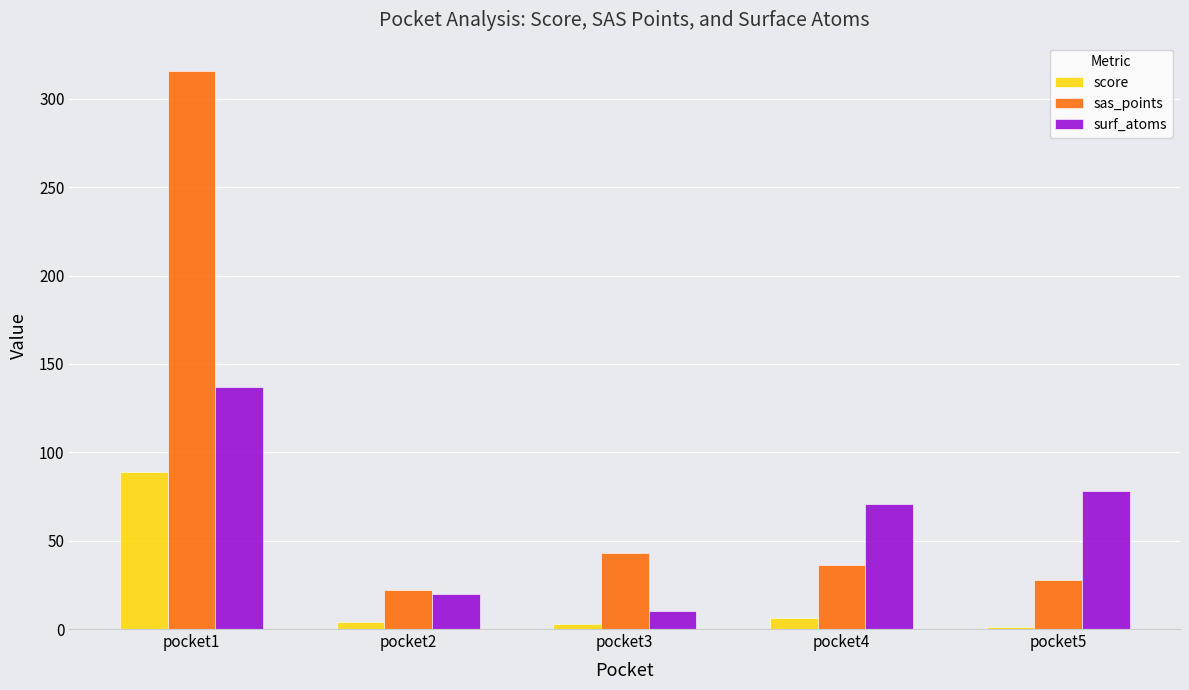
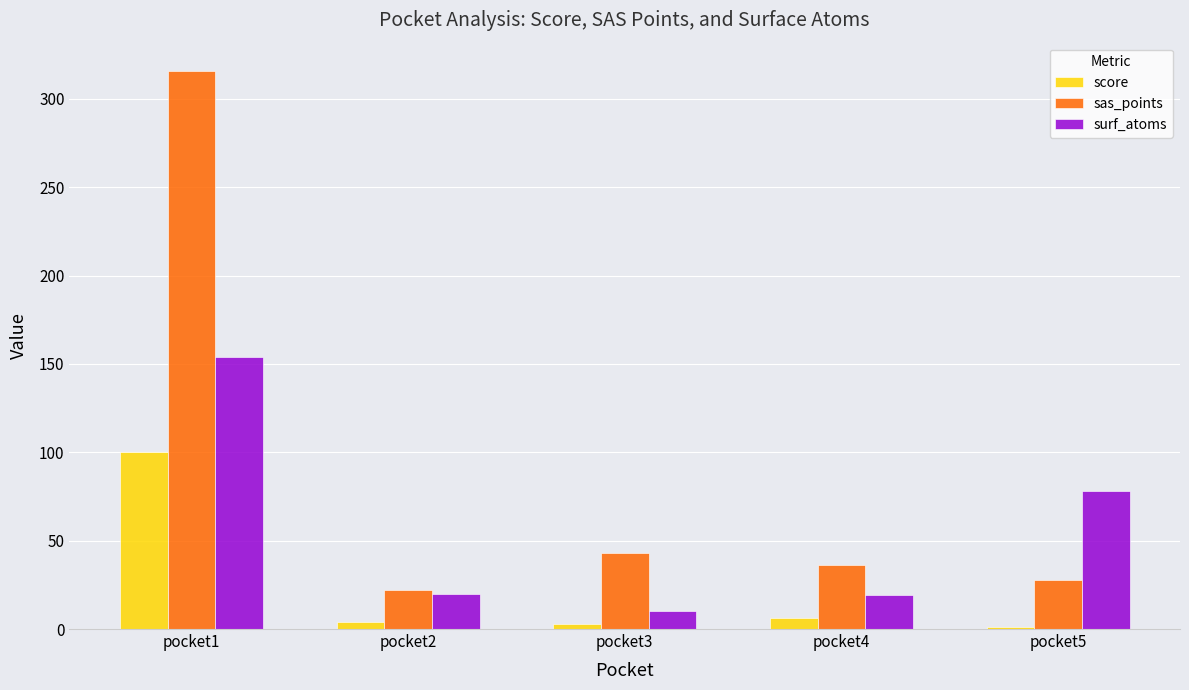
score, pocket1: 89 -> 100
surf_atoms, pocket1: 137 -> 154
surf_atoms, pocket4: 71 -> 19
